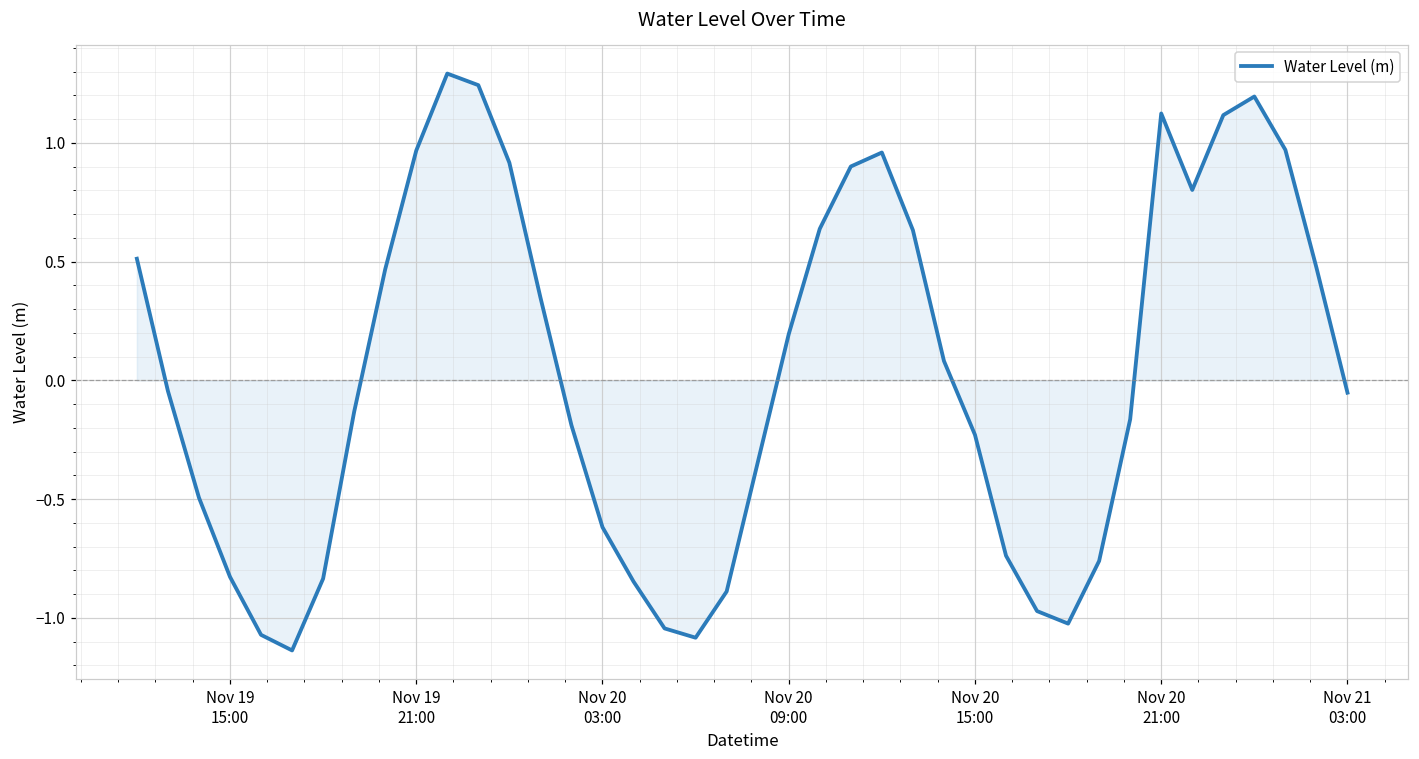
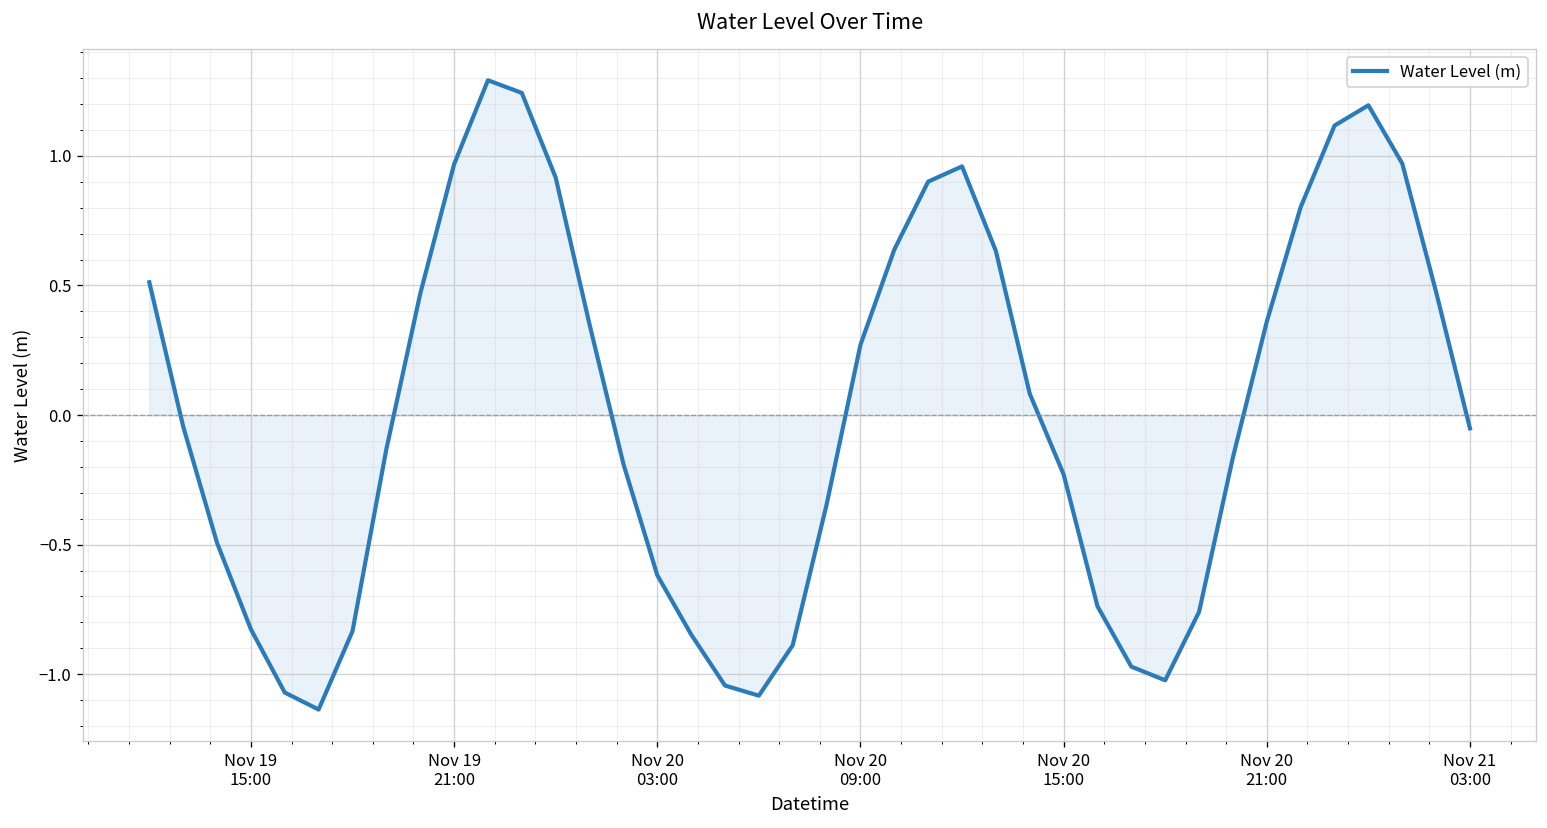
Water Level (m), Nov 20 09:00: 0.19 -> 0.27
Water Level (m), Nov 20 21:00: 1.12 -> 0.36
